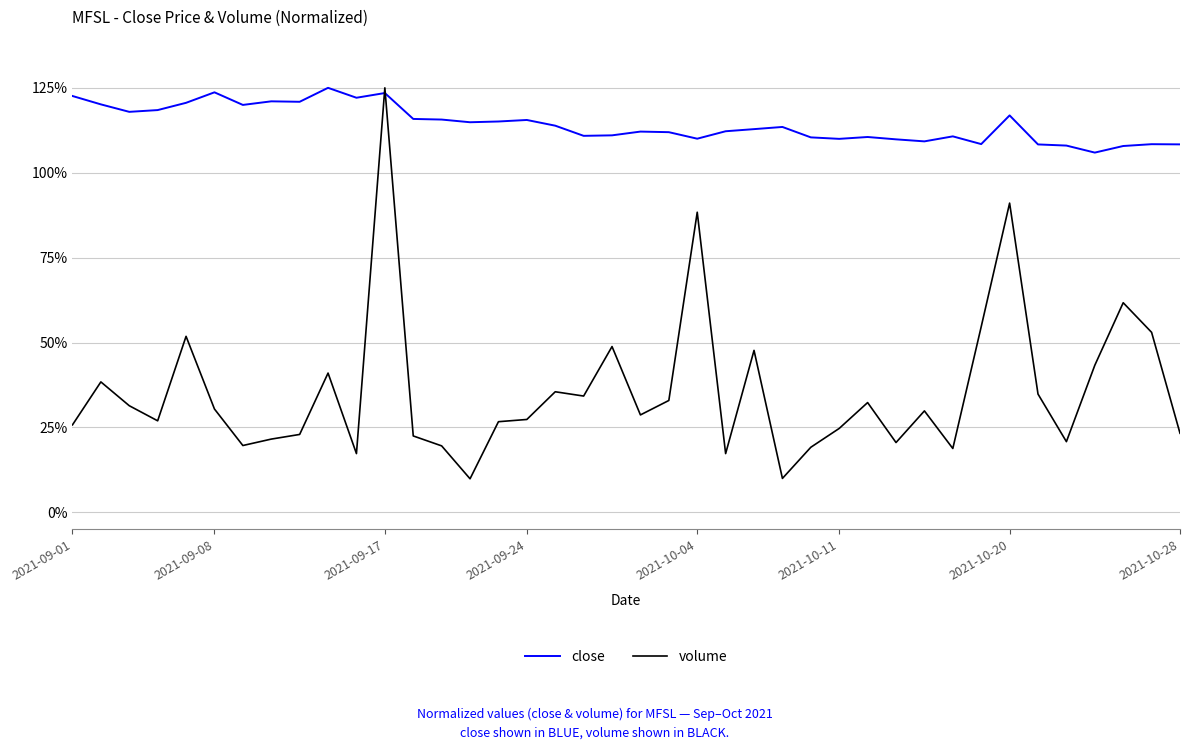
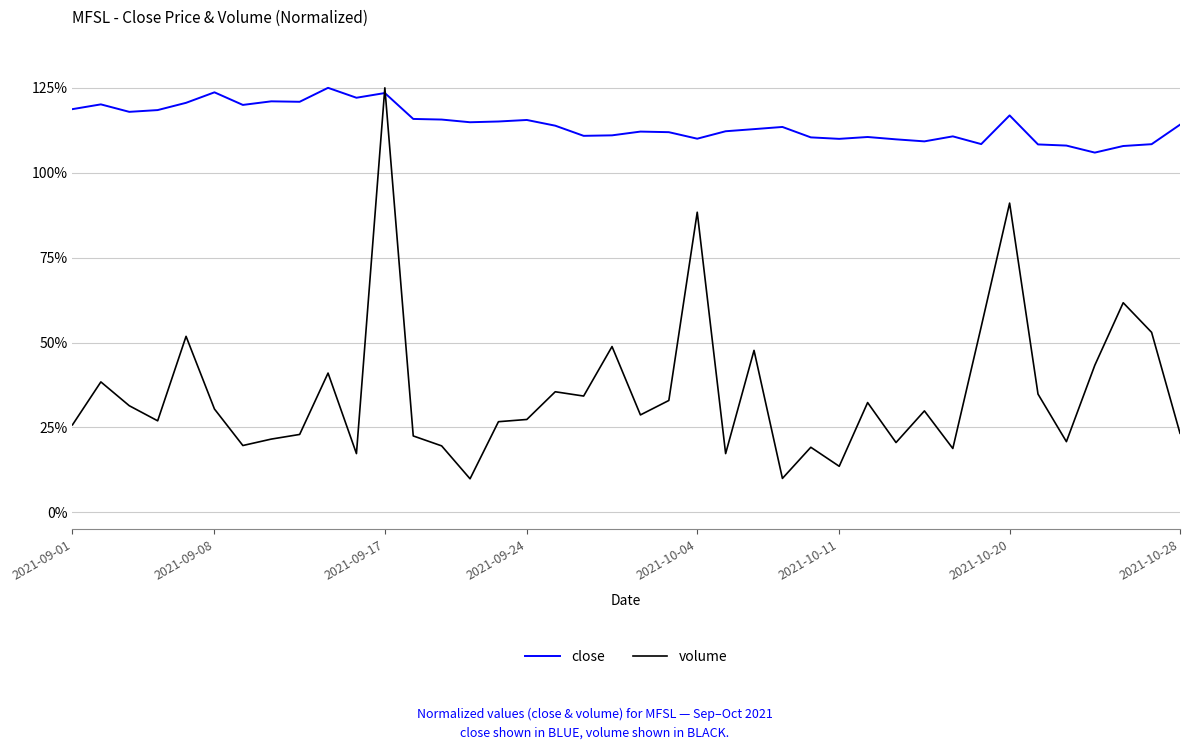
close, 2021-09-01: 123% -> 119%
volume, 2021-10-11: 25% -> 14%
close, 2021-10-28: 108% -> 114%
